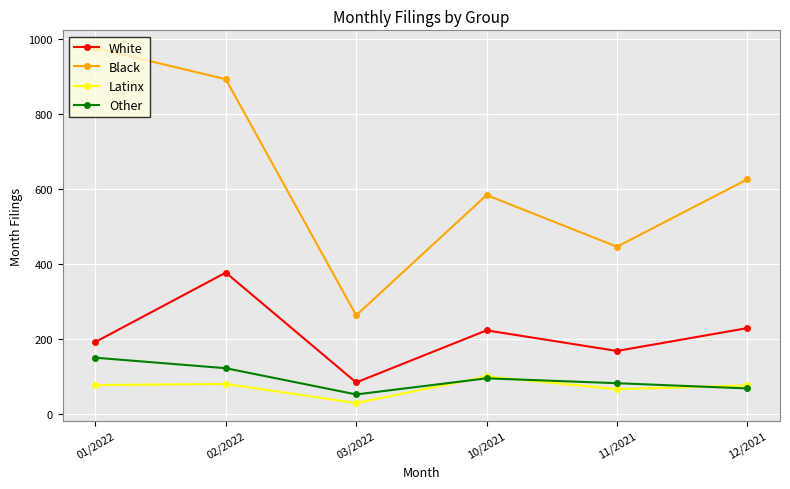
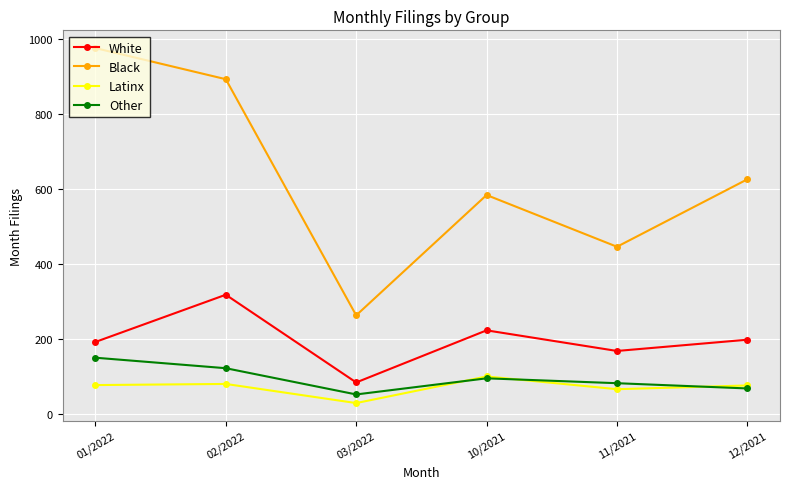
White, 02/2022: 380 -> 320
White, 12/2021: 230 -> 200
